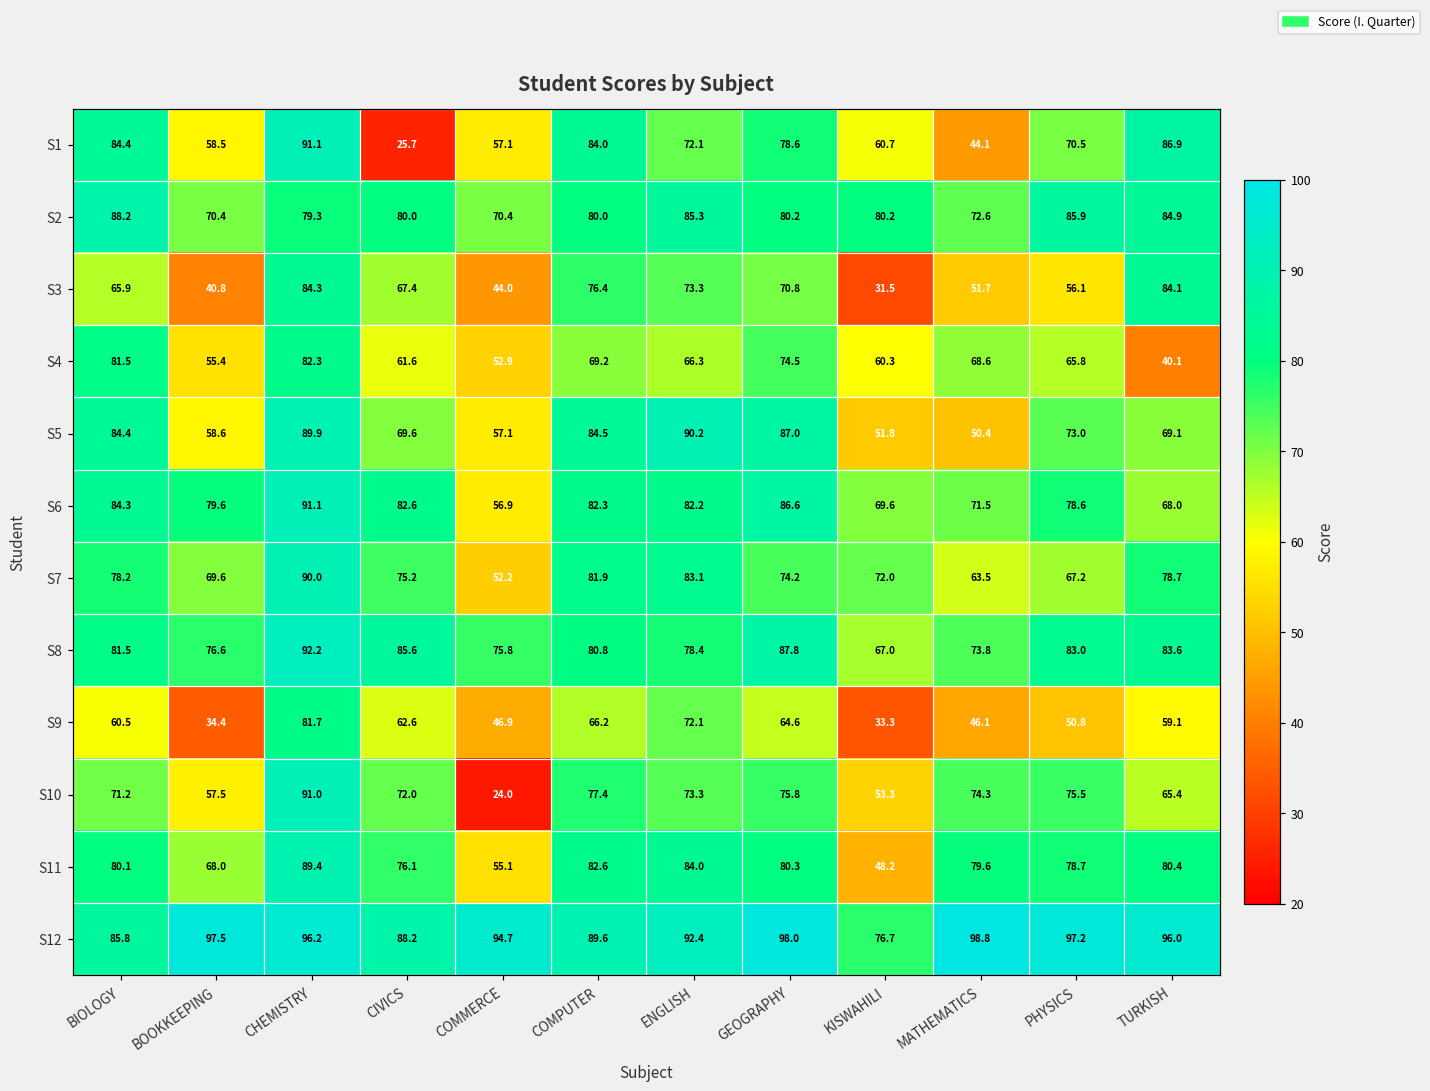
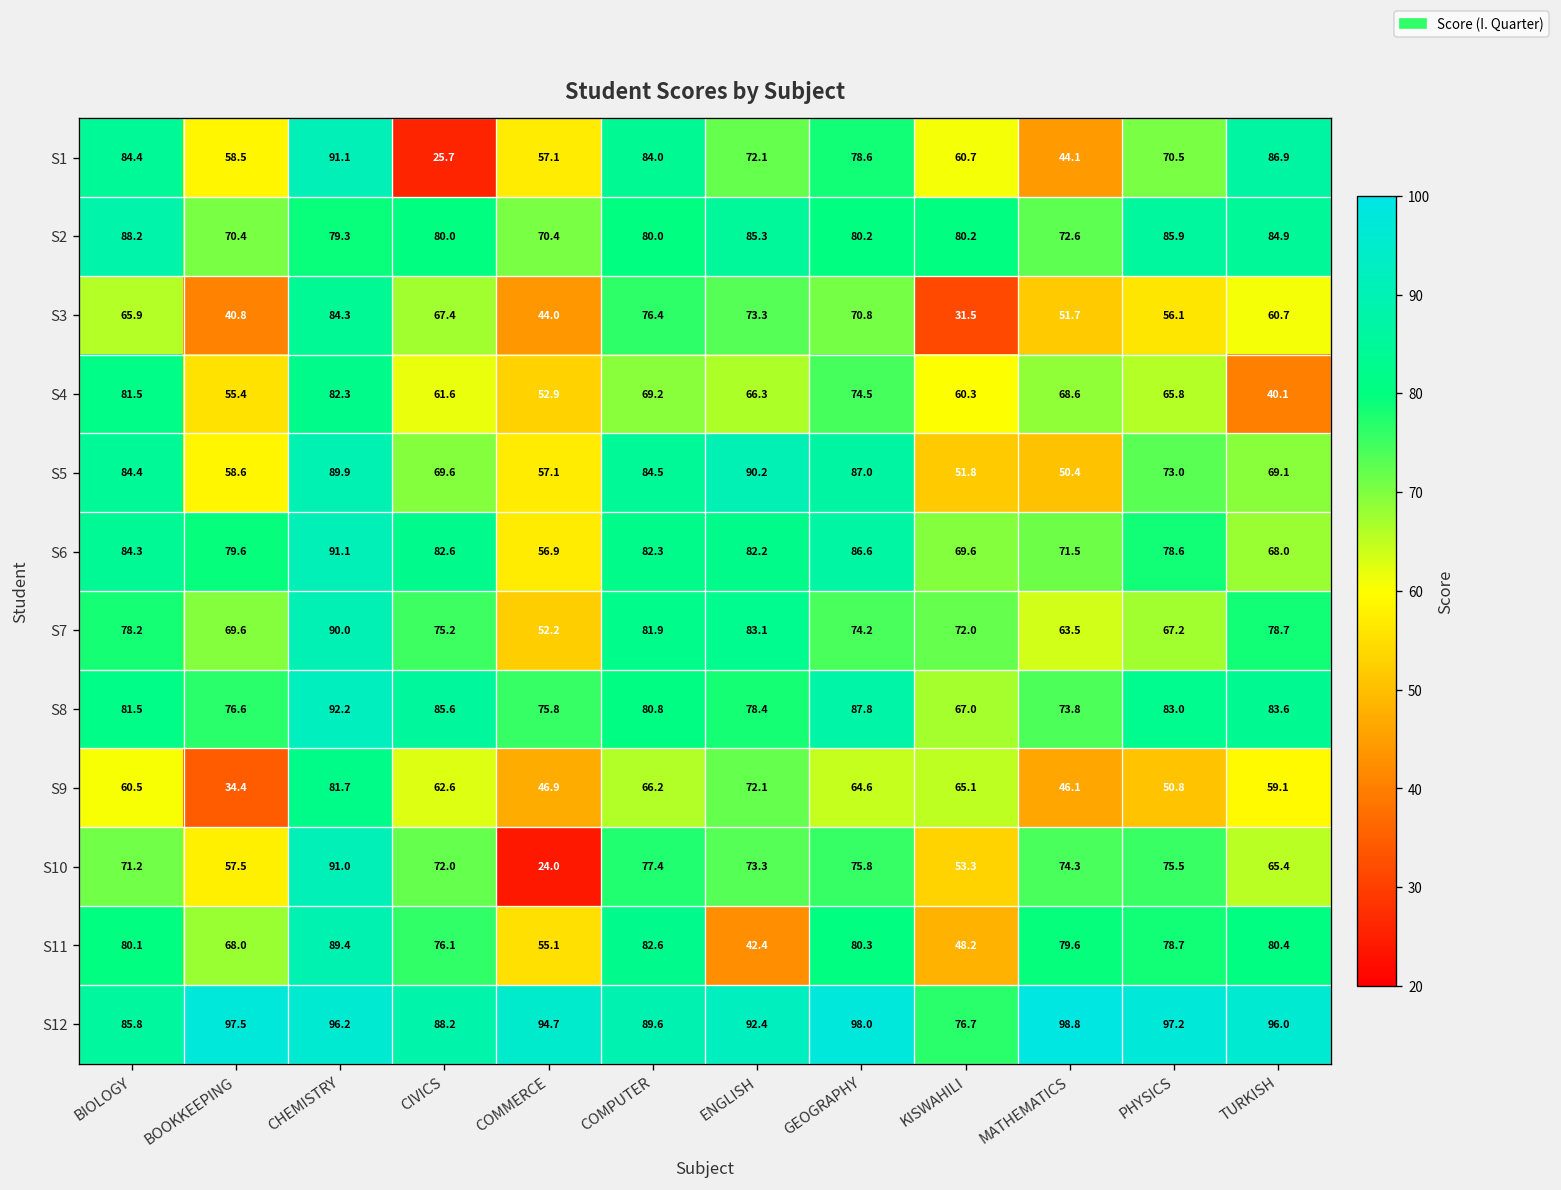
S3, TURKISH: 84.1 -> 60.7
S9, KISWAHILI: 33.3 -> 65.1
S11, ENGLISH: 84.0 -> 42.4
